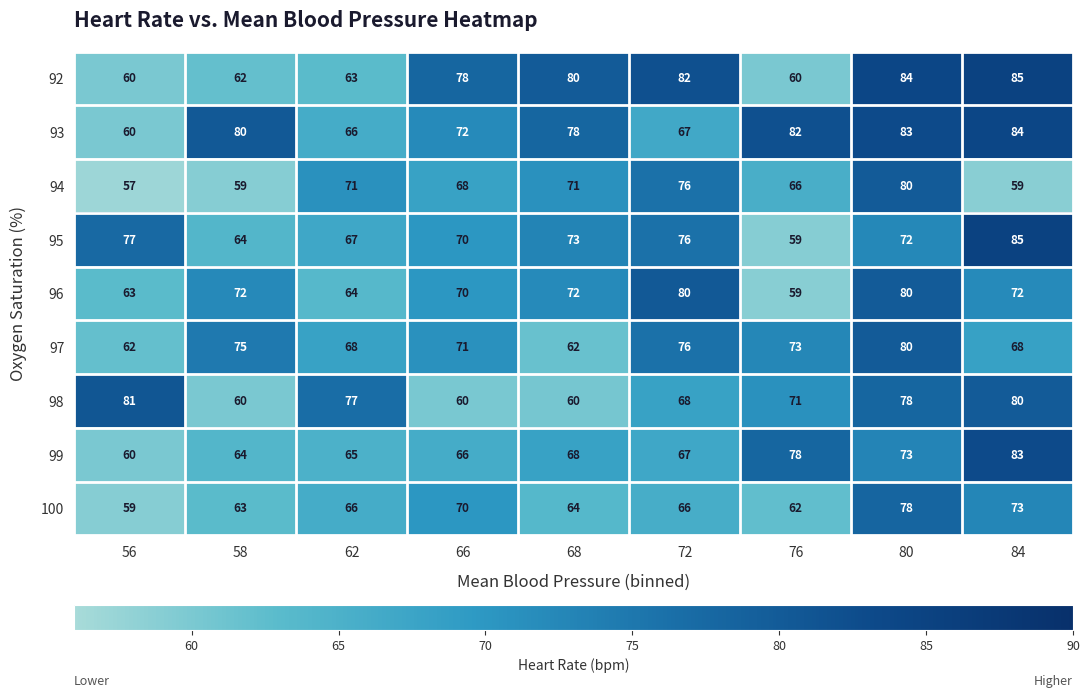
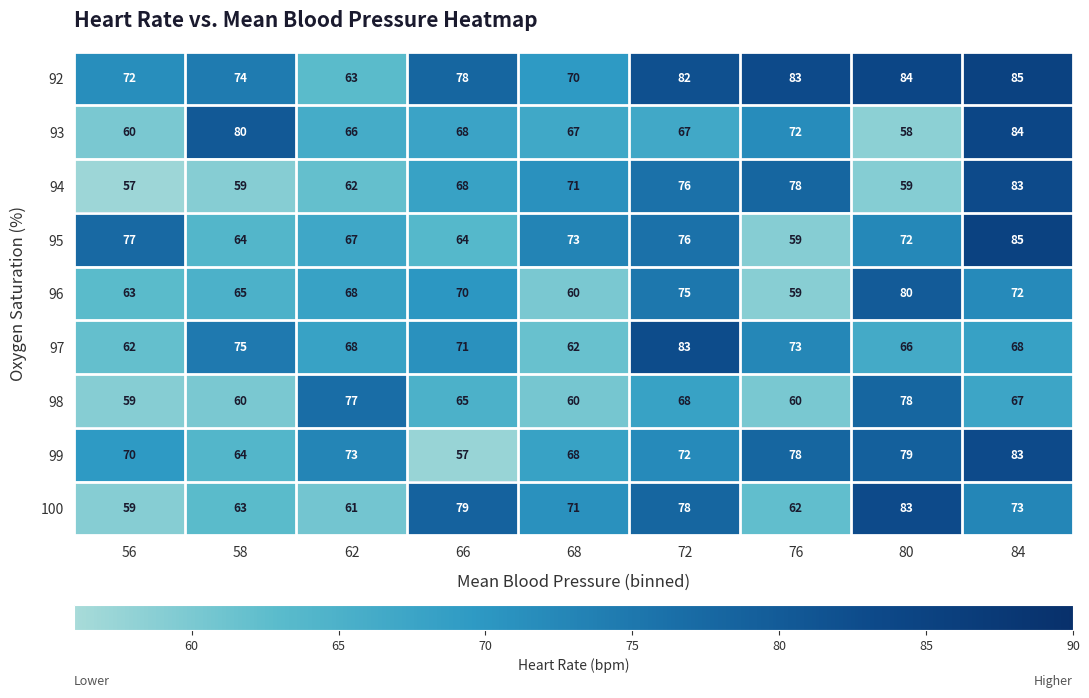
92, 56: 60 -> 72
92, 58: 62 -> 74
92, 68: 80 -> 70
92, 76: 60 -> 83
93, 66: 72 -> 68
93, 68: 78 -> 67
93, 76: 82 -> 72
93, 80: 83 -> 58
94, 62: 71 -> 62
94, 76: 66 -> 78
94, 80: 80 -> 59
94, 84: 59 -> 83
95, 66: 70 -> 64
96, 58: 72 -> 65
96, 62: 64 -> 68
96, 68: 72 -> 60
96, 72: 80 -> 75
97, 72: 76 -> 83
97, 80: 80 -> 66
98, 56: 81 -> 59
98, 66: 60 -> 65
98, 76: 71 -> 60
98, 84: 80 -> 67
99, 56: 60 -> 70
99, 62: 65 -> 73
99, 66: 66 -> 57
99, 72: 67 -> 72
99, 80: 73 -> 79
100, 62: 66 -> 61
100, 66: 70 -> 79
100, 68: 64 -> 71
100, 72: 66 -> 78
100, 80: 78 -> 83
